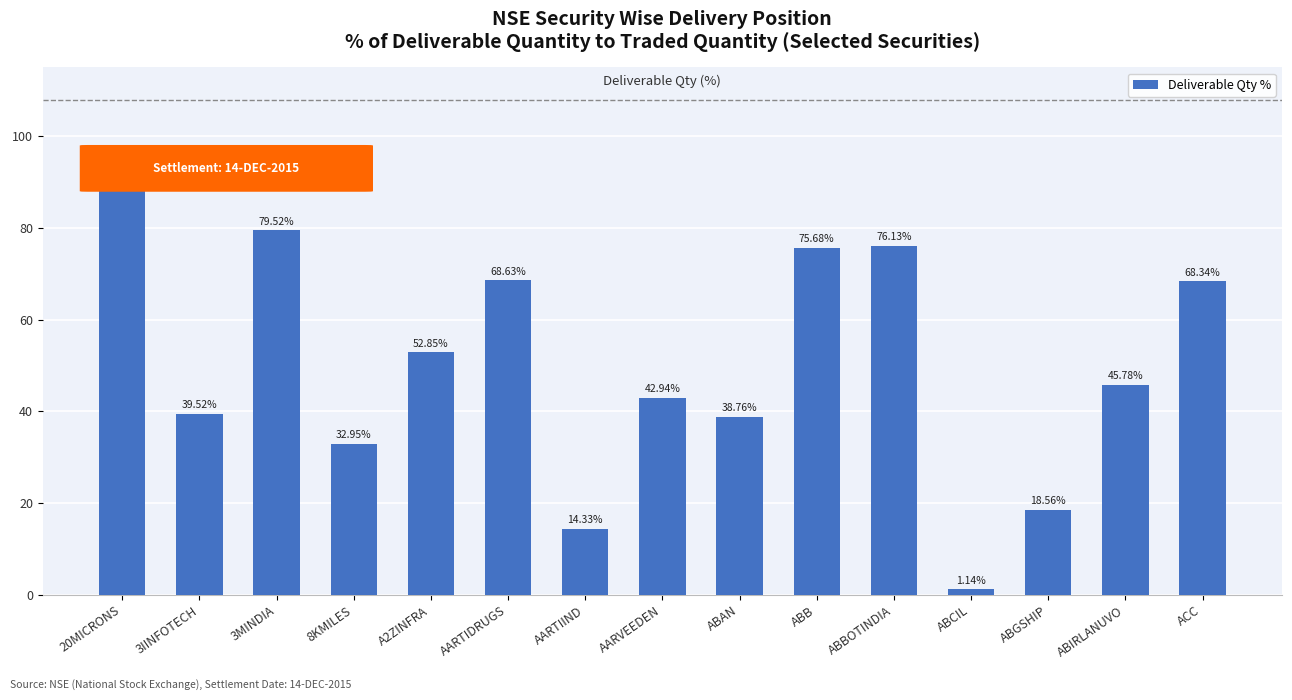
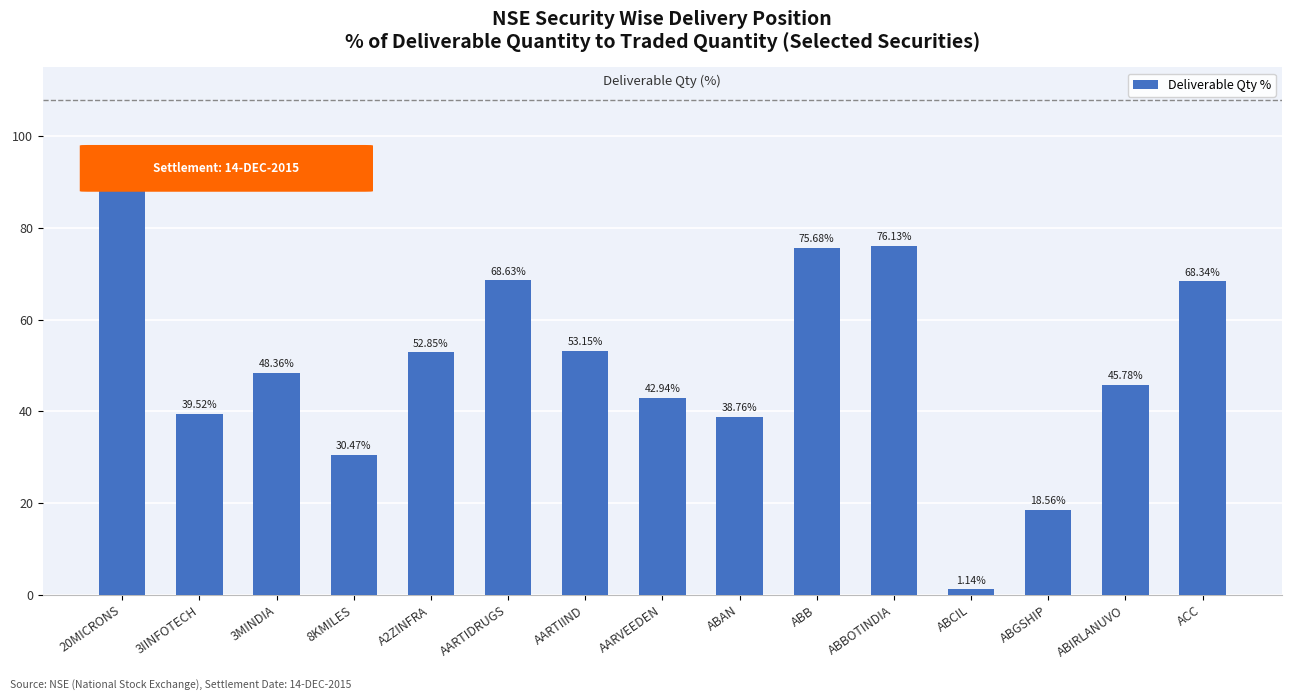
3MINDIA: 79.52% -> 48.36%
8KMILES: 32.95% -> 30.47%
AARTIIND: 14.33% -> 53.15%
